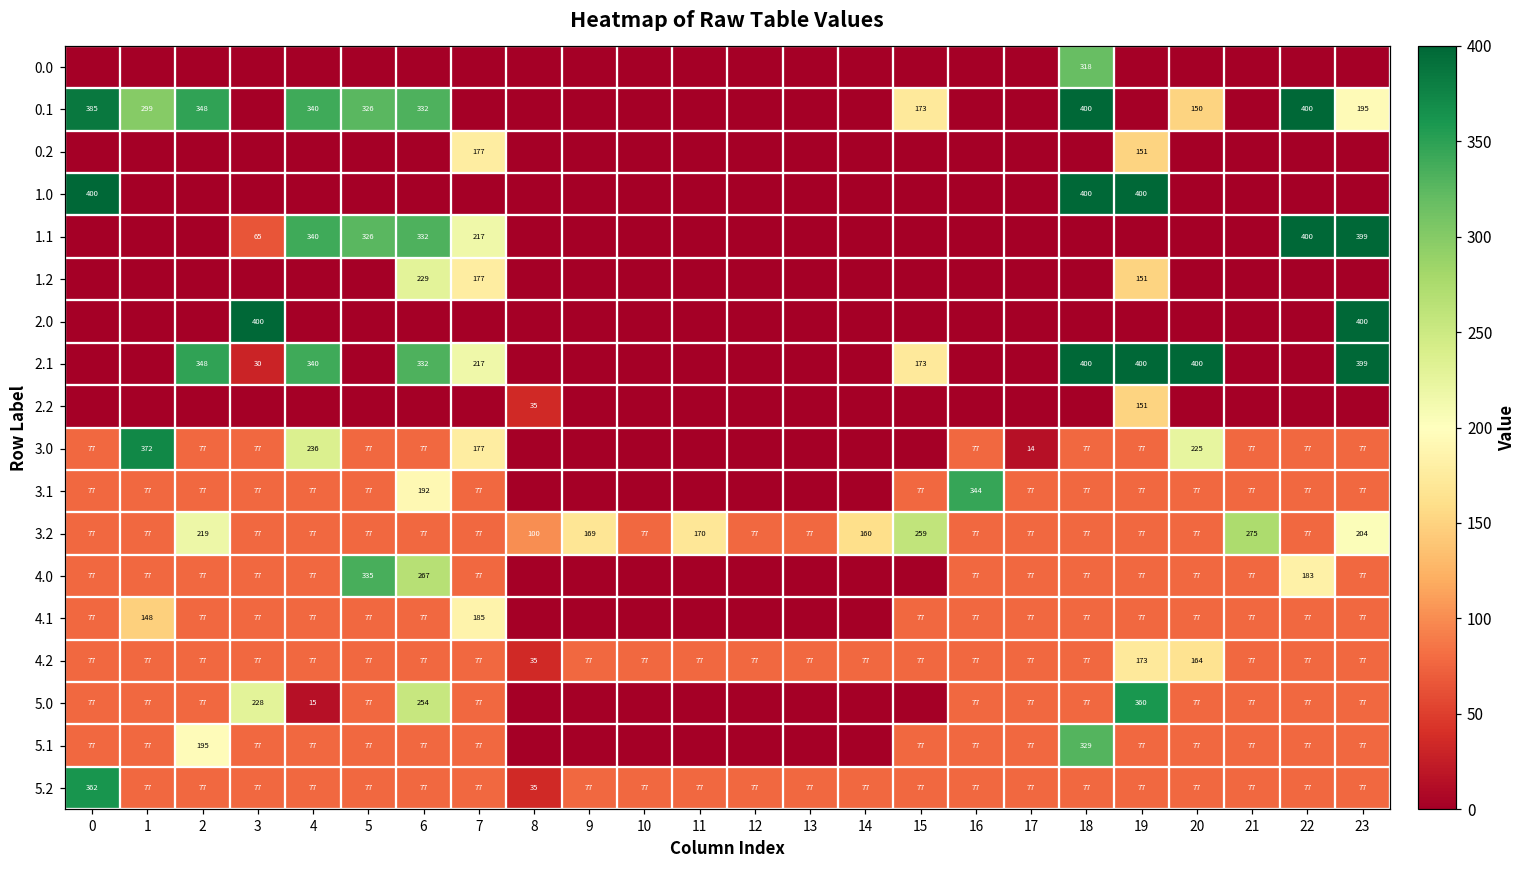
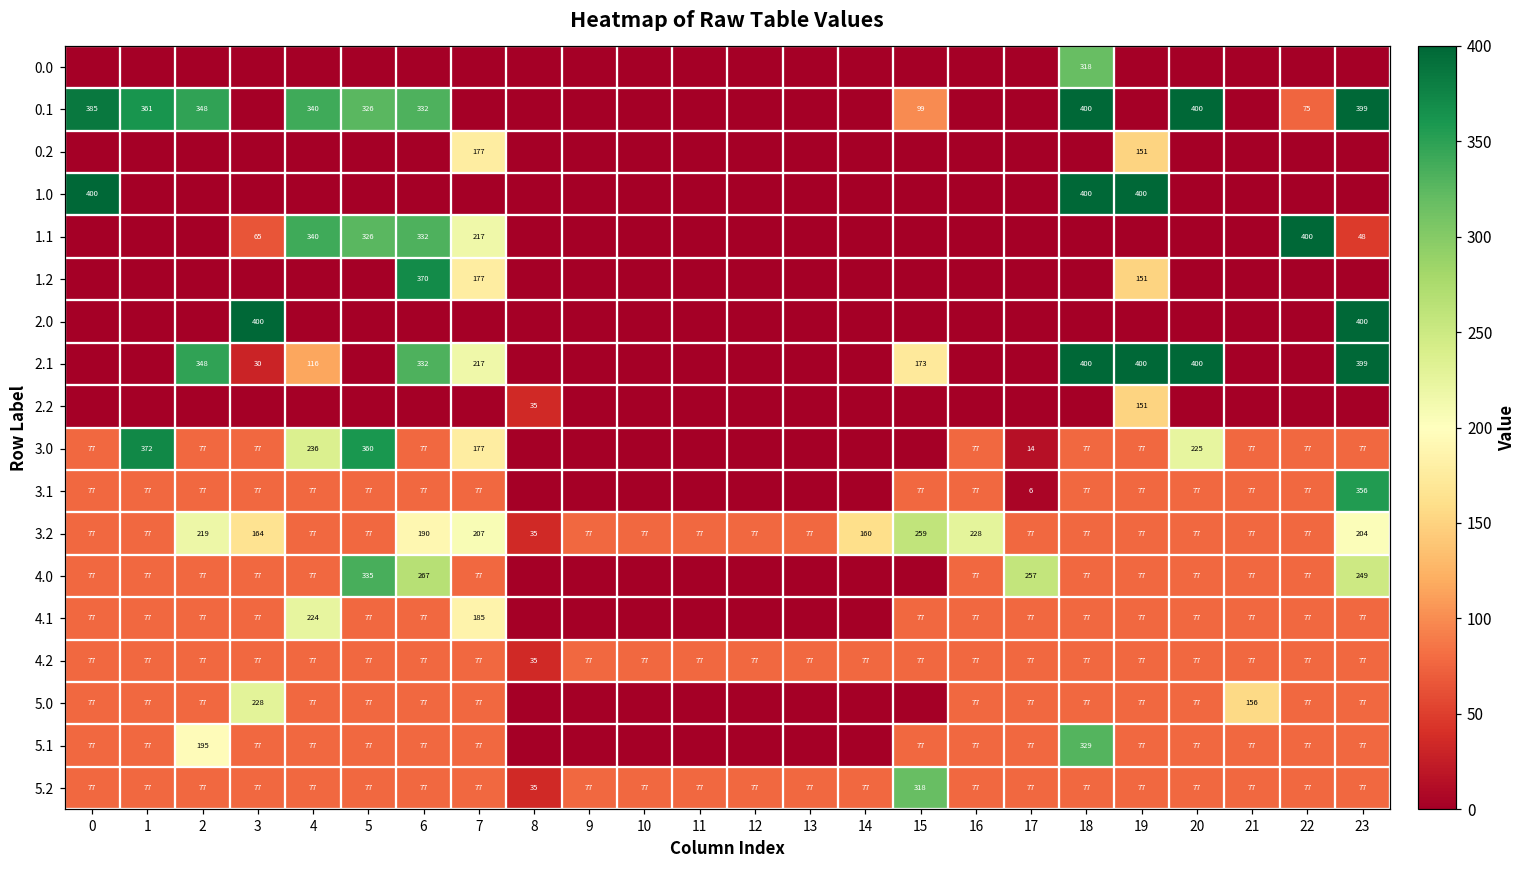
0.1, 1: 299 -> 361
0.1, 15: 173 -> 99
0.1, 20: 150 -> 400
0.1, 22: 400 -> 75
0.1, 23: 195 -> 399
1.1, 23: 399 -> 48
1.2, 6: 229 -> 370
2.1, 4: 340 -> 116
3.0, 5: 77 -> 360
3.1, 6: 192 -> 77
3.1, 16: 344 -> 77
3.1, 17: 77 -> 6
3.1, 23: 77 -> 356
3.2, 3: 77 -> 164
3.2, 6: 77 -> 190
3.2, 7: 77 -> 207
3.2, 8: 100 -> 35
3.2, 9: 169 -> 77
3.2, 11: 170 -> 77
3.2, 16: 77 -> 228
3.2, 21: 275 -> 77
4.0, 17: 77 -> 257
4.0, 22: 183 -> 77
4.0, 23: 77 -> 249
4.1, 1: 148 -> 77
4.1, 4: 77 -> 224
4.2, 19: 173 -> 77
4.2, 20: 164 -> 77
5.0, 4: 15 -> 77
5.0, 6: 254 -> 77
5.0, 19: 360 -> 77
5.0, 21: 77 -> 156
5.2, 0: 362 -> 77
5.2, 15: 77 -> 318
